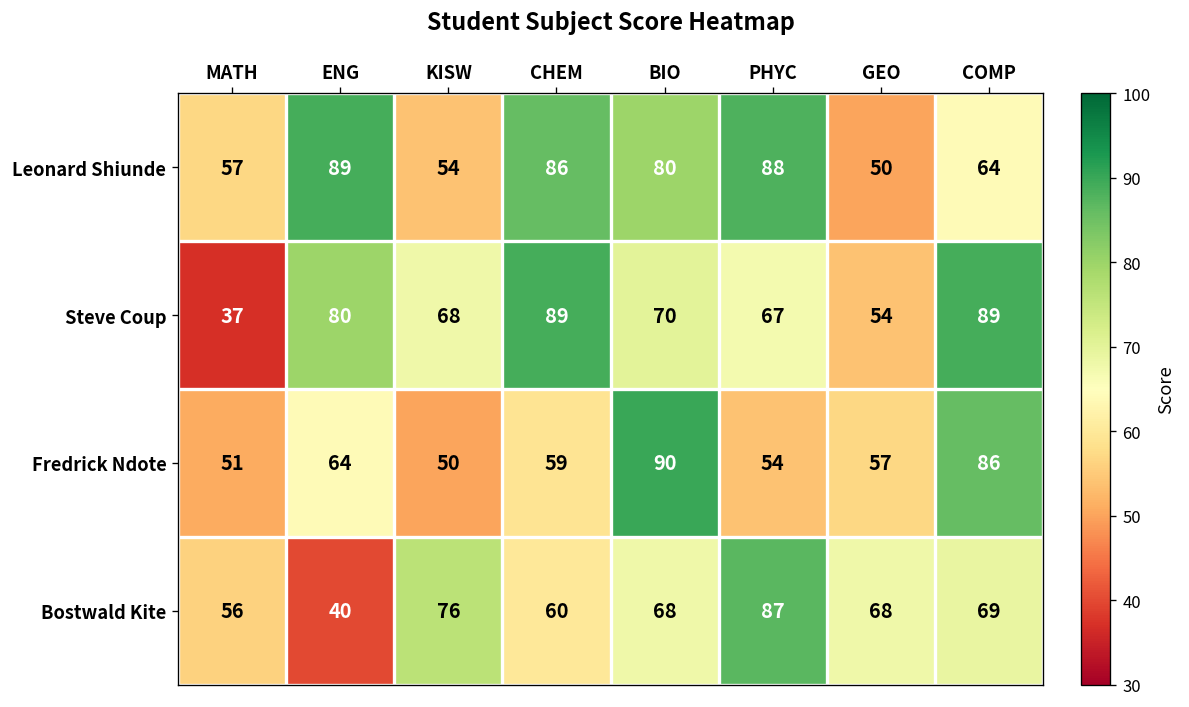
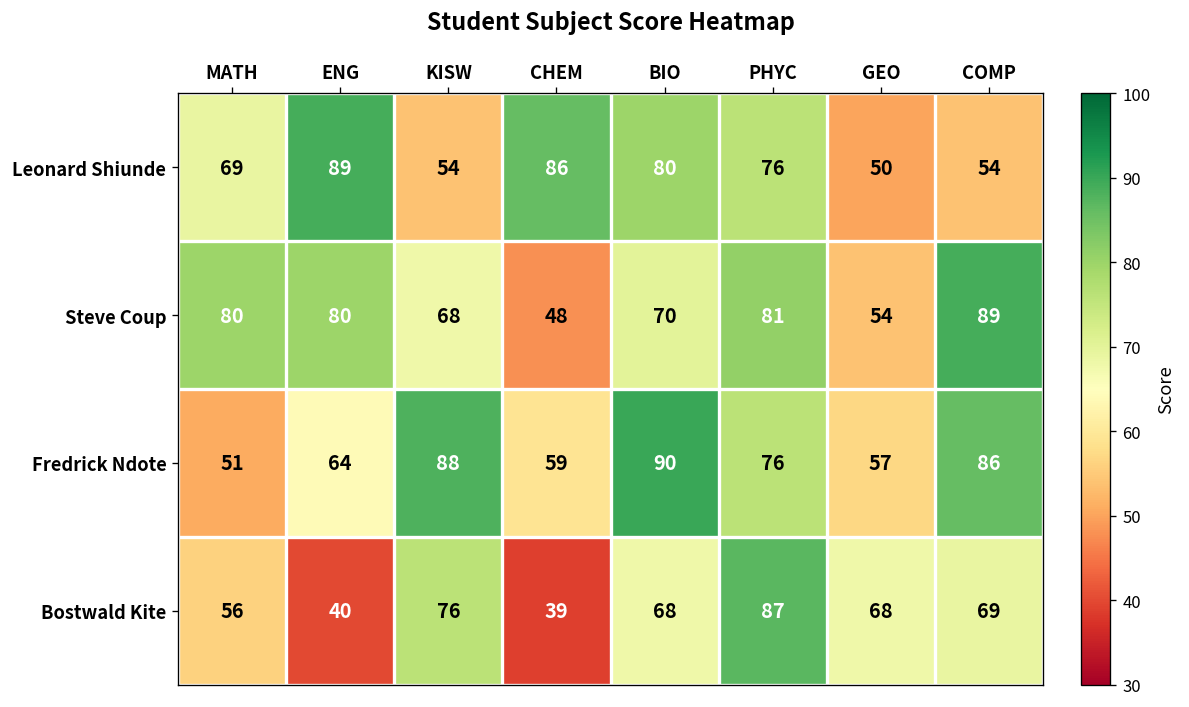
Leonard Shiunde, MATH: 57 -> 69
Leonard Shiunde, PHYC: 88 -> 76
Leonard Shiunde, COMP: 64 -> 54
Steve Coup, MATH: 37 -> 80
Steve Coup, CHEM: 89 -> 48
Steve Coup, PHYC: 67 -> 81
Fredrick Ndote, KISW: 50 -> 88
Fredrick Ndote, PHYC: 54 -> 76
Bostwald Kite, CHEM: 60 -> 39
